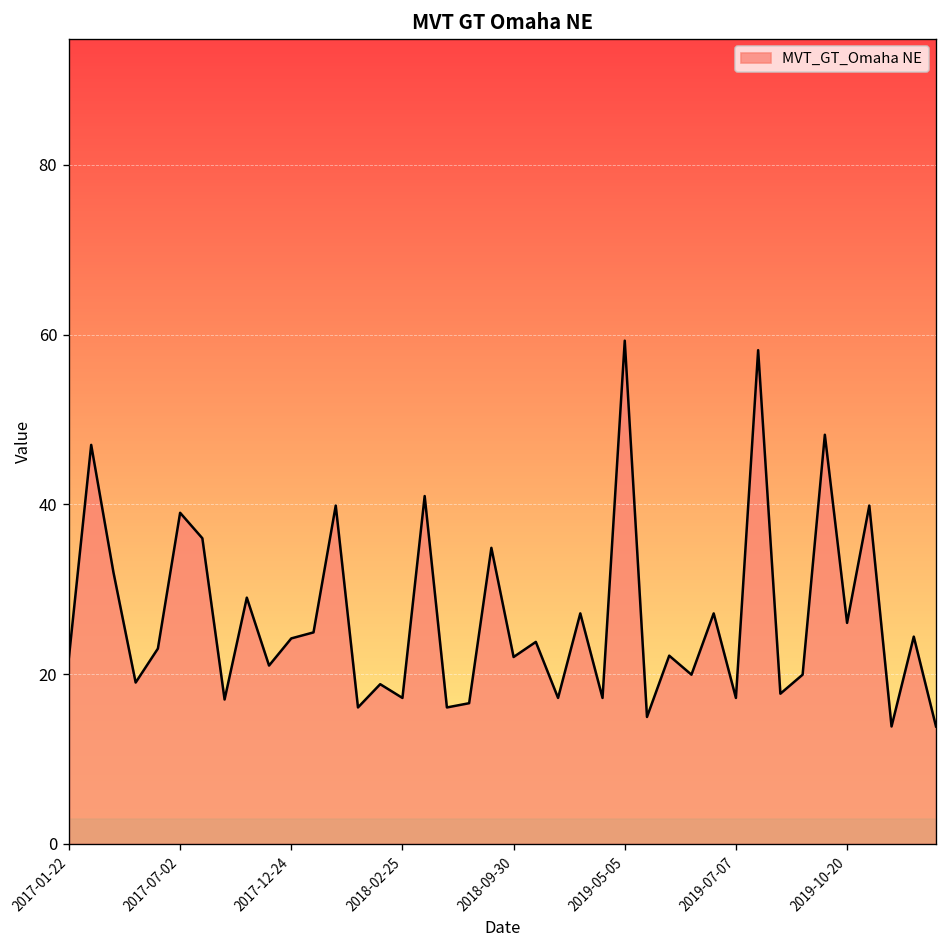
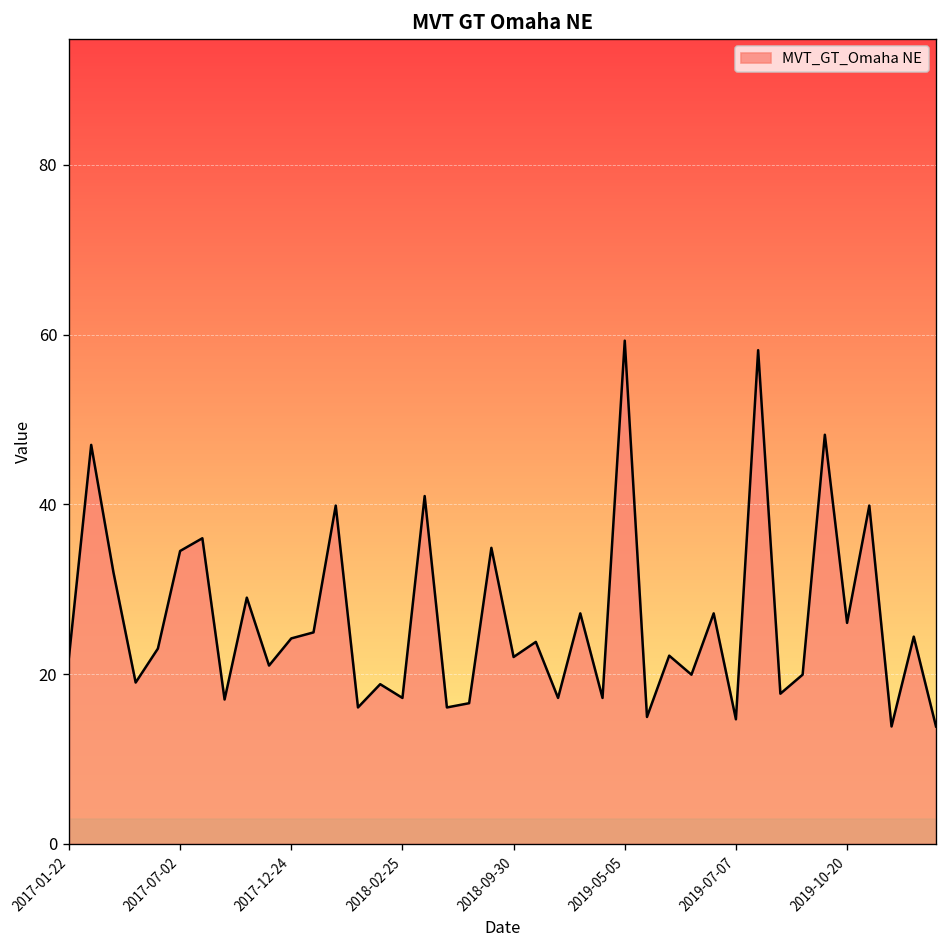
2017-07-02: 39 -> 35
2019-07-07: 17 -> 15
